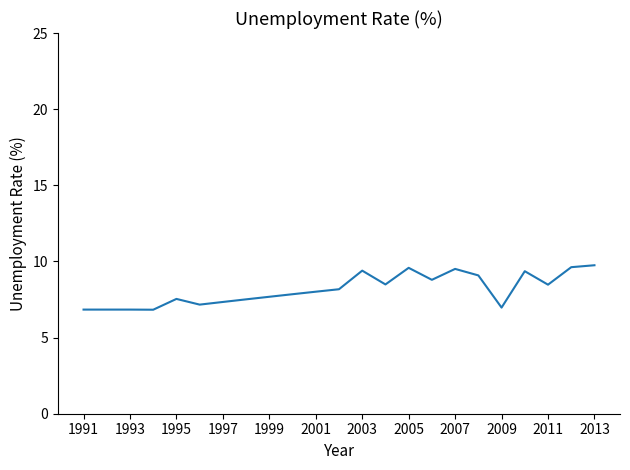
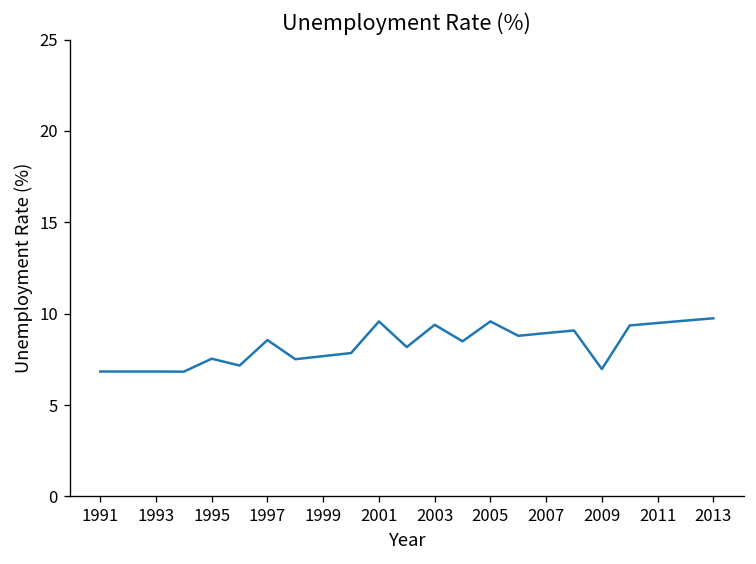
1997: 7.3 -> 8.6
2001: 8.0 -> 9.6
2007: 9.5 -> 8.9
2011: 8.5 -> 9.5
